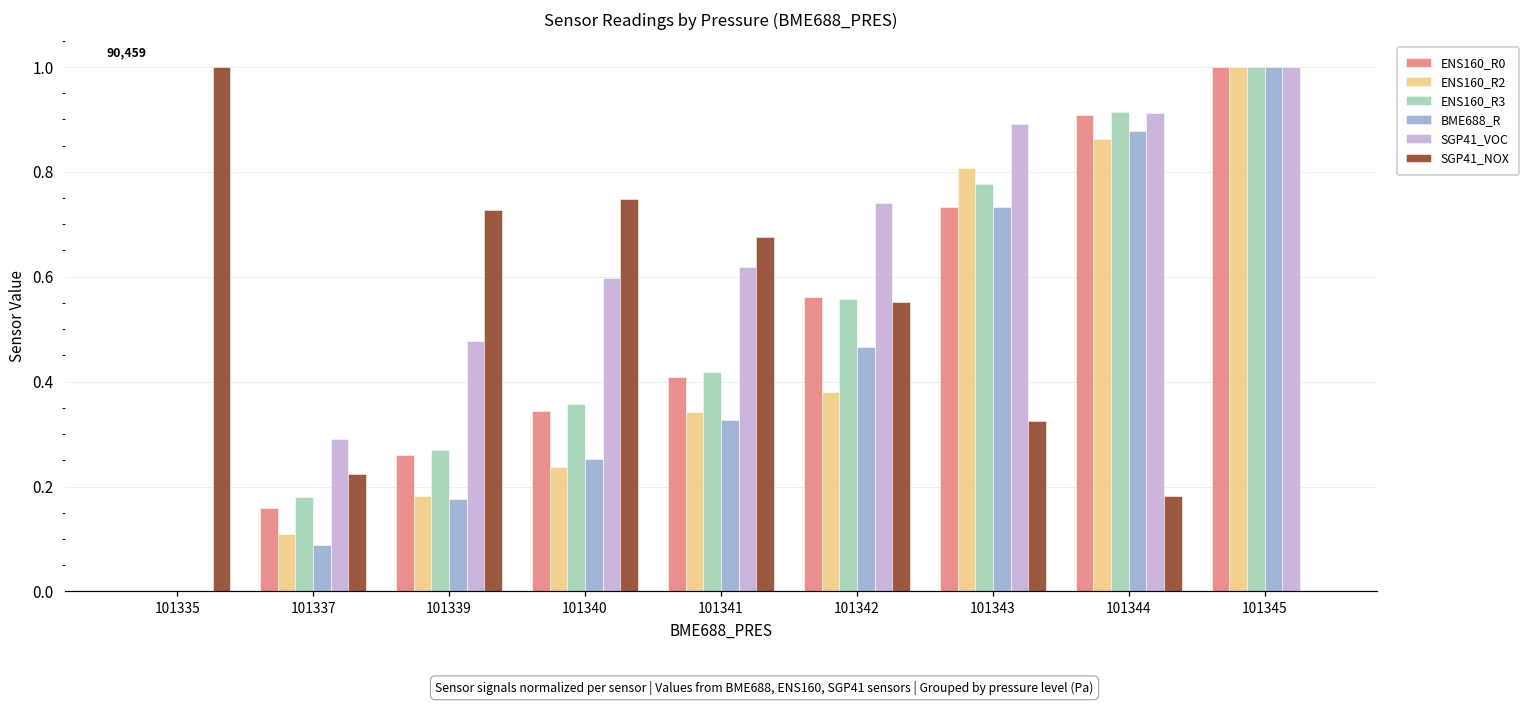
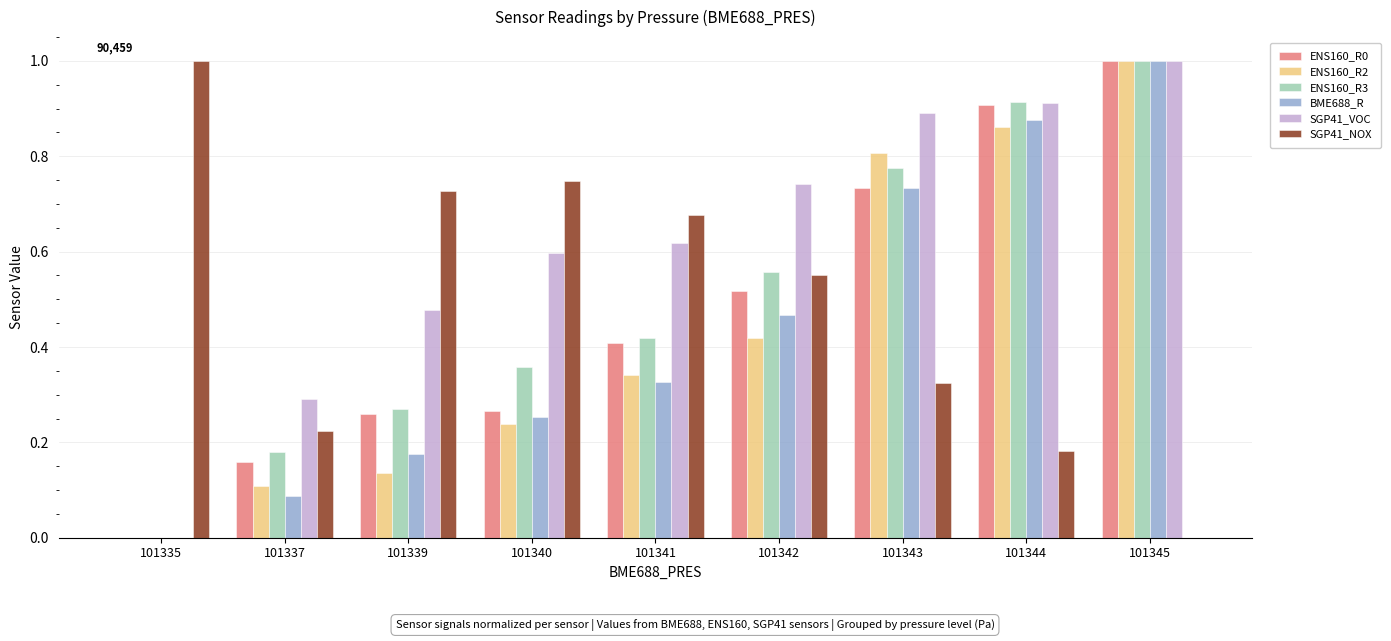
ENS160_R2, 101339: 0.18 -> 0.14
ENS160_R0, 101340: 0.34 -> 0.26
ENS160_R0, 101342: 0.56 -> 0.52
ENS160_R2, 101342: 0.38 -> 0.42
